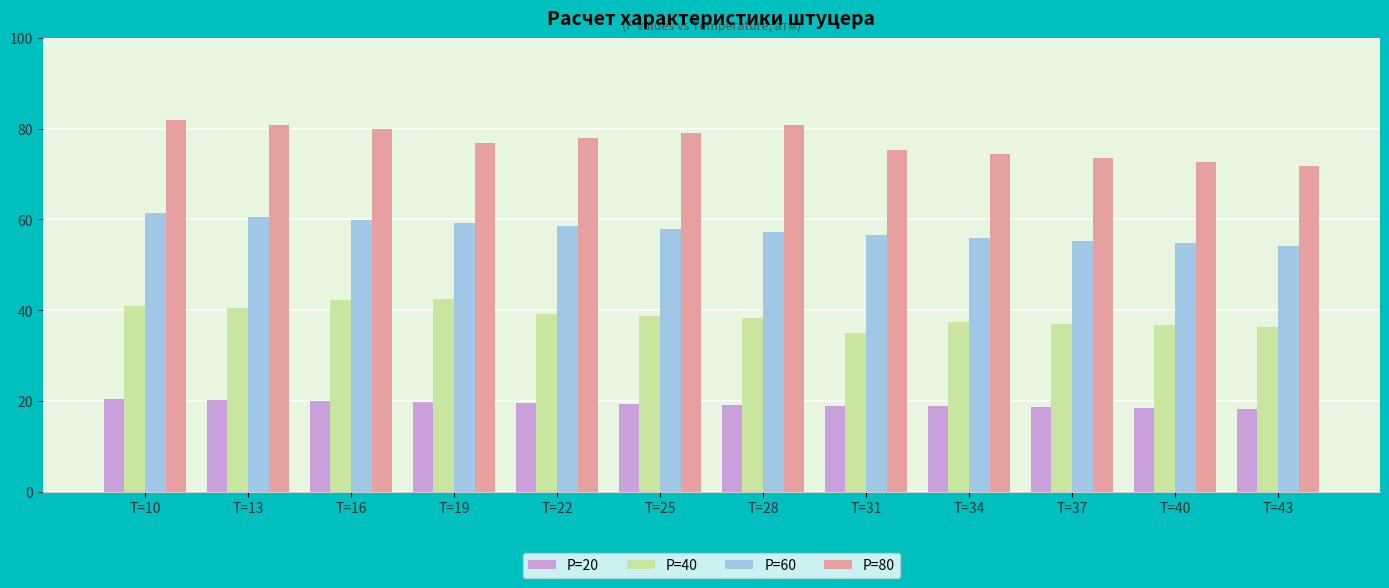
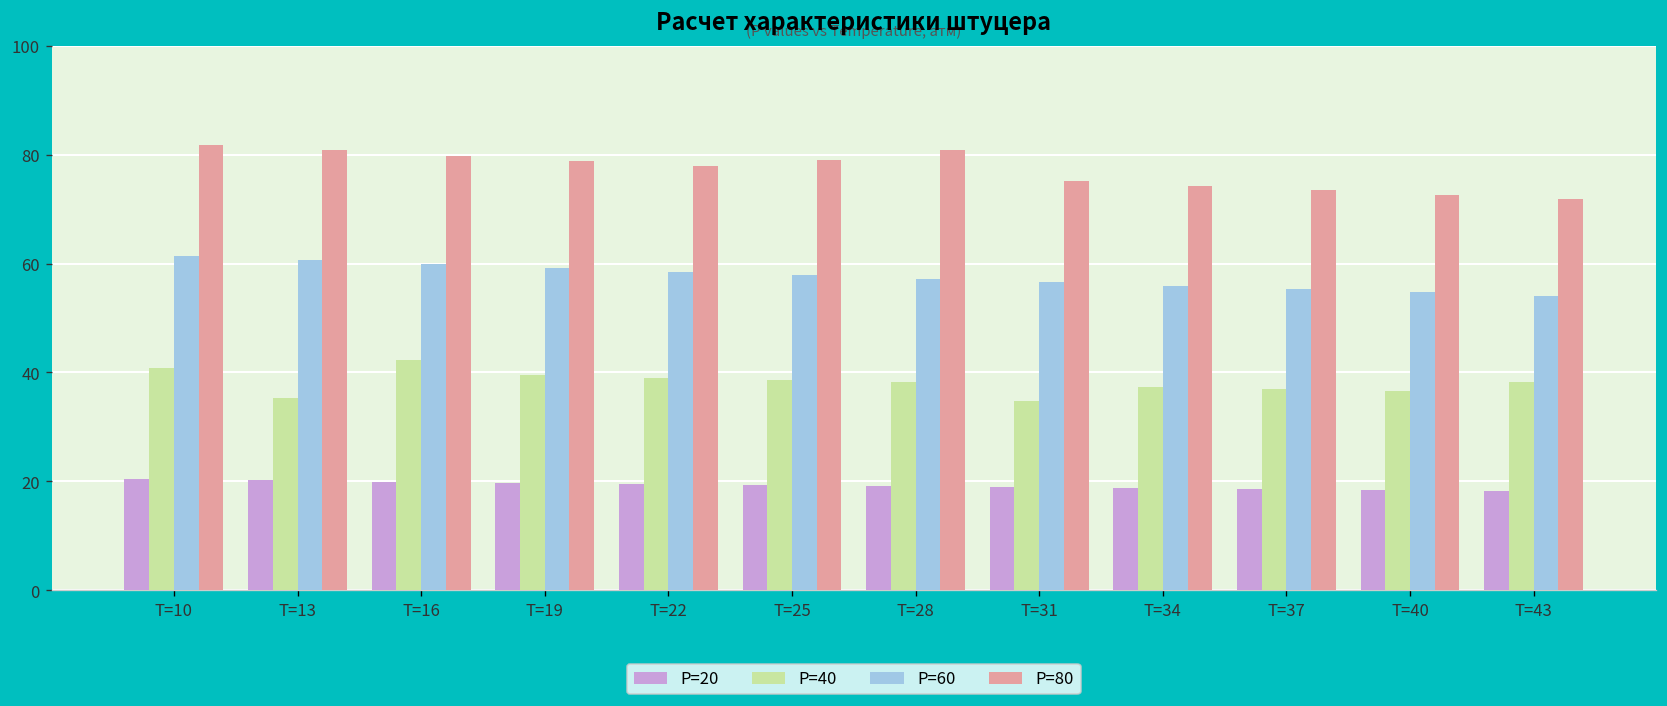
P=40, T=13: 40 -> 35
P=40, T=19: 42 -> 39
P=80, T=19: 77 -> 79
P=40, T=43: 36 -> 38
